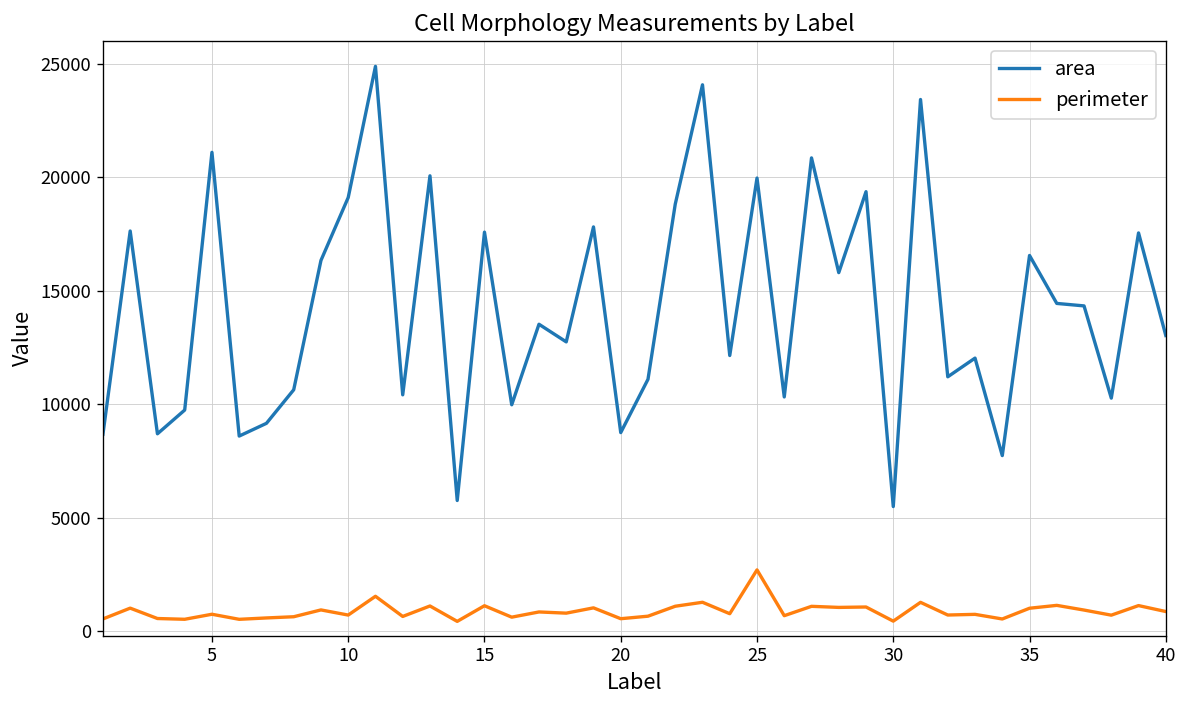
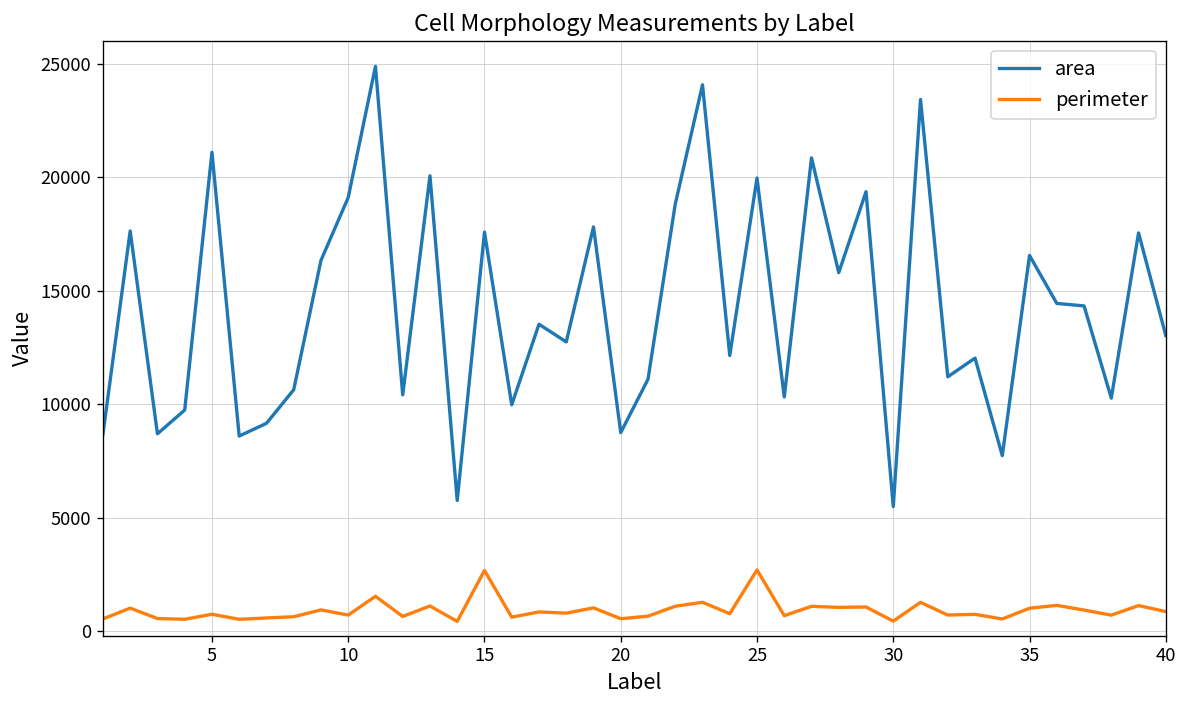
perimeter, 15: 1100 -> 2700
